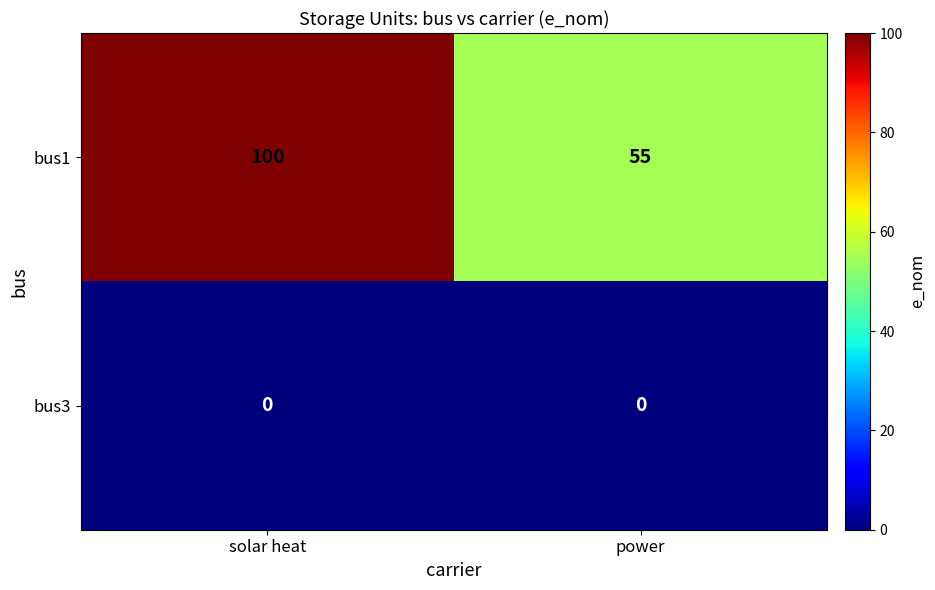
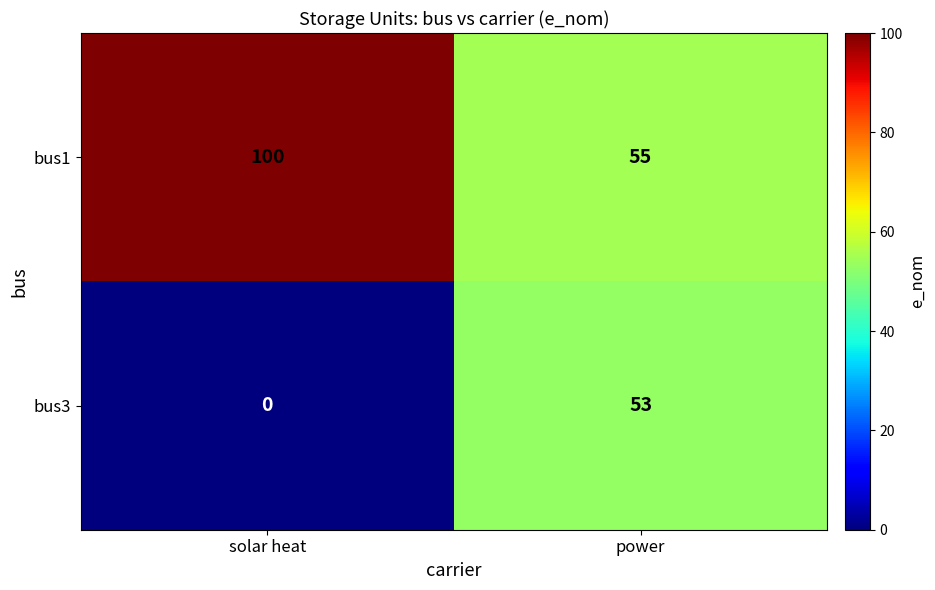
bus3, power: 0 -> 53
